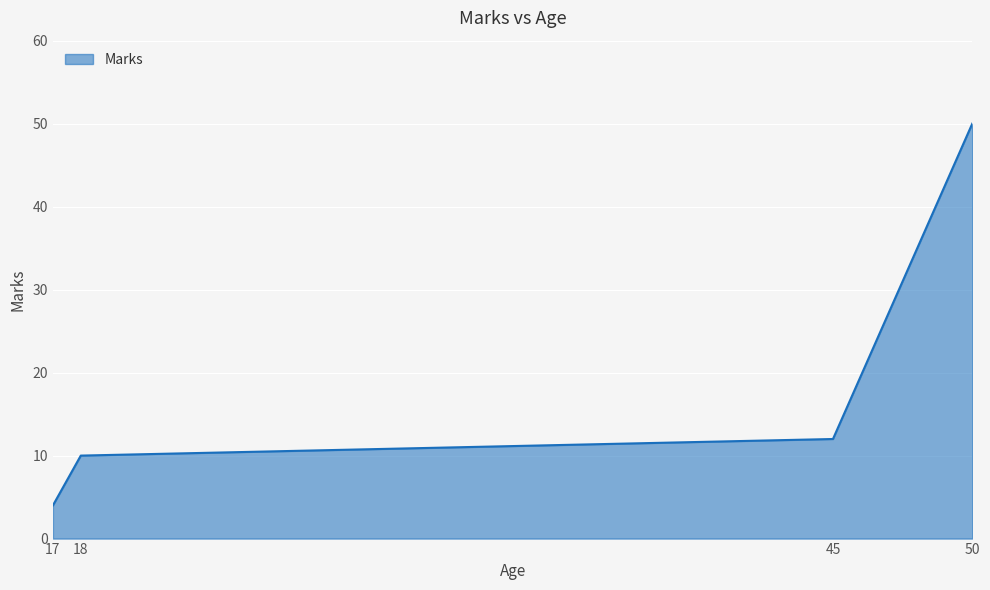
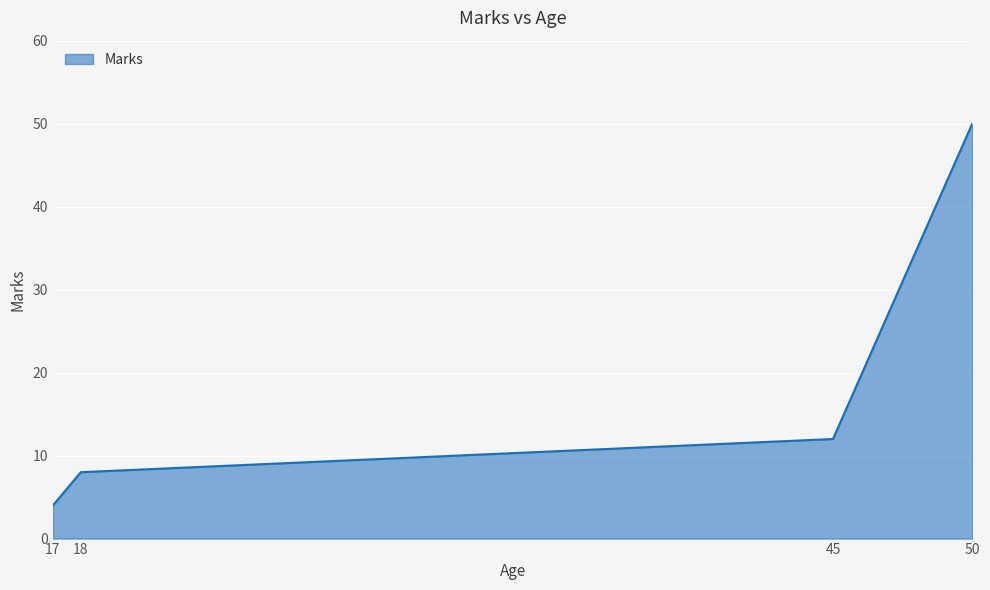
18: 10 -> 8
